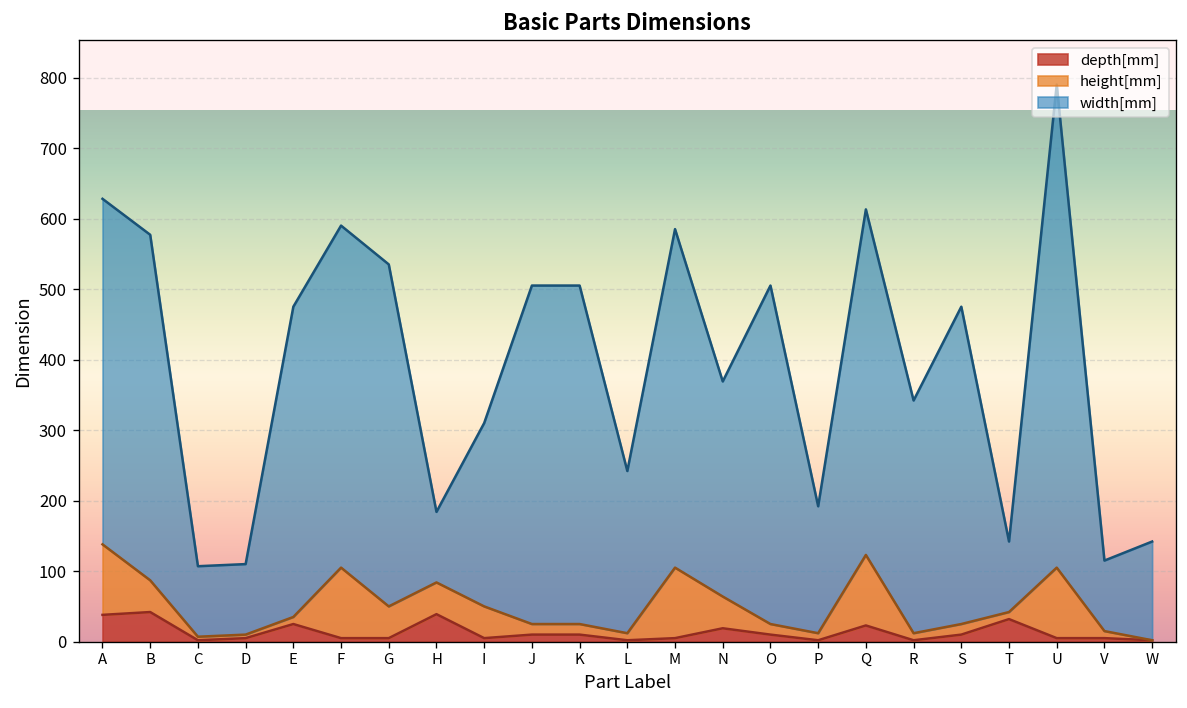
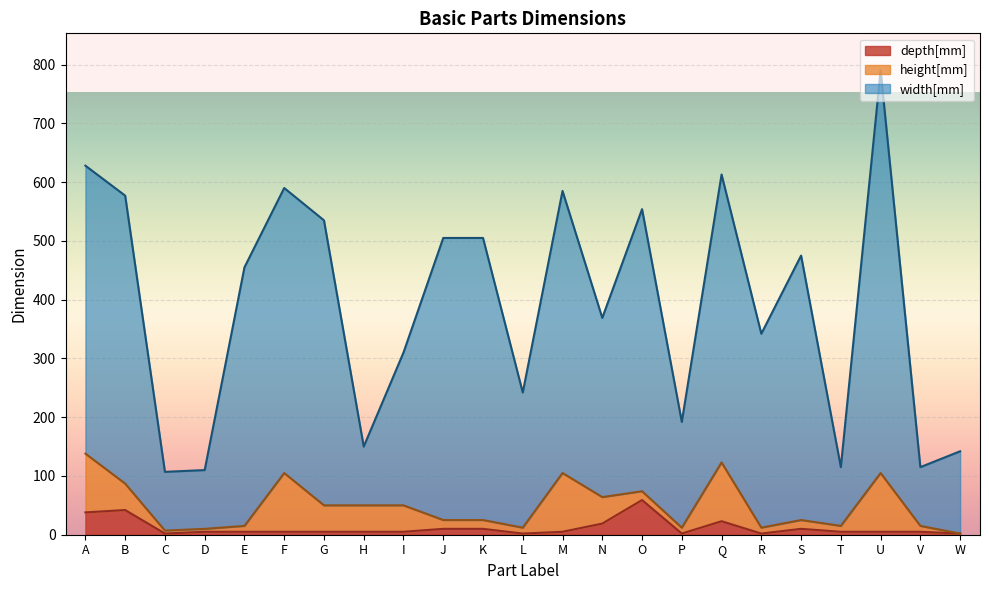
depth[mm], E: 30 -> 10
depth[mm], H: 40 -> 10
depth[mm], O: 10 -> 60
depth[mm], T: 30 -> 10
